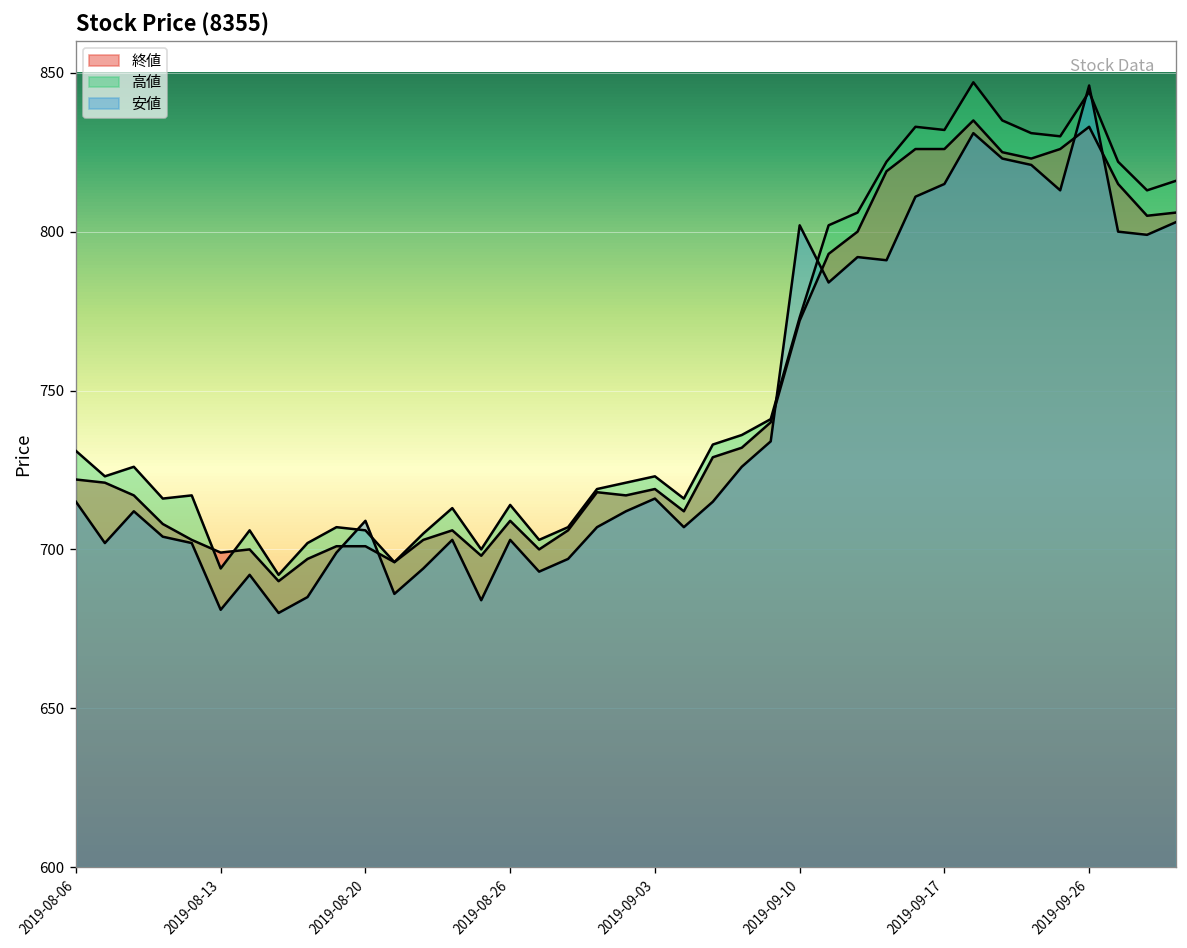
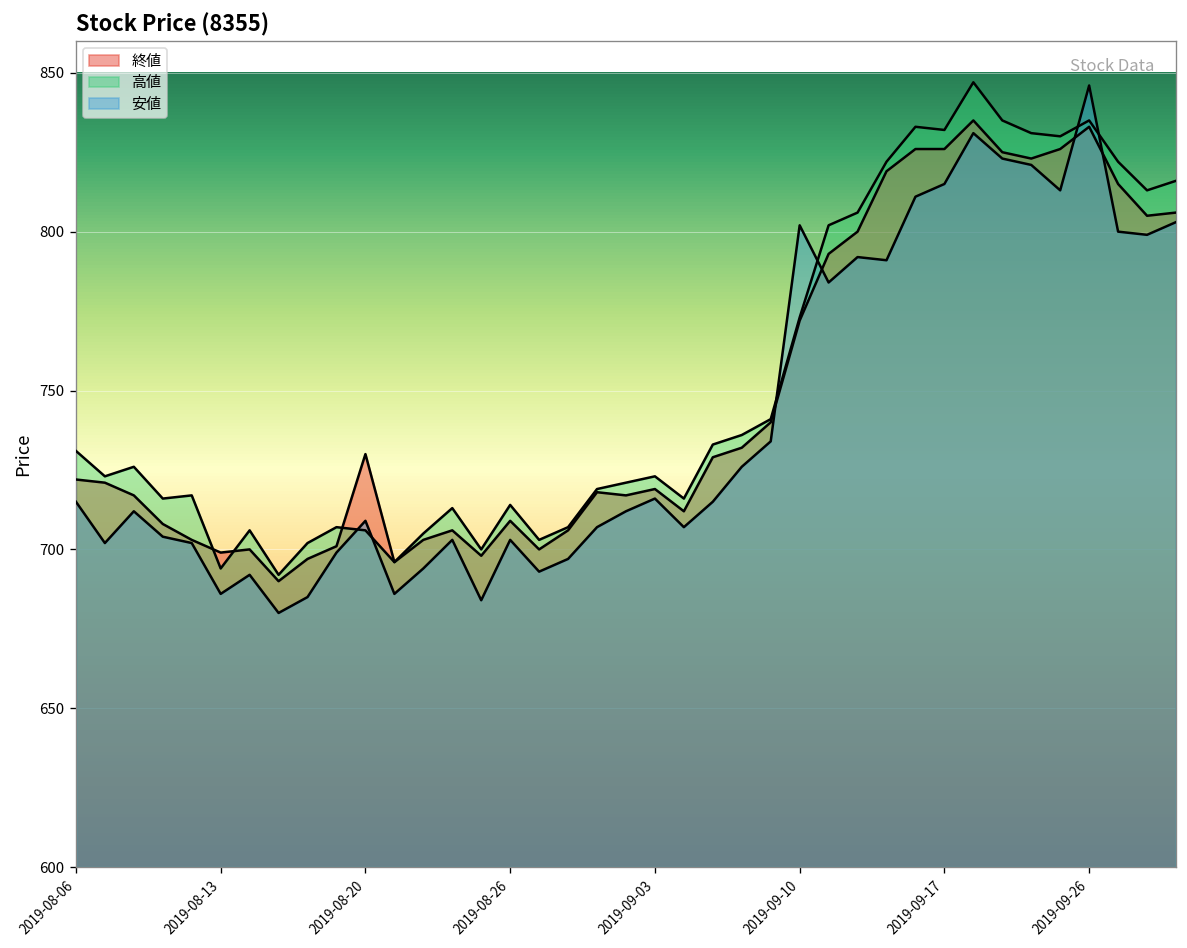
安値, 2019-08-13: 681 -> 686
終値, 2019-08-20: 701 -> 730
高値, 2019-09-26: 844 -> 835
